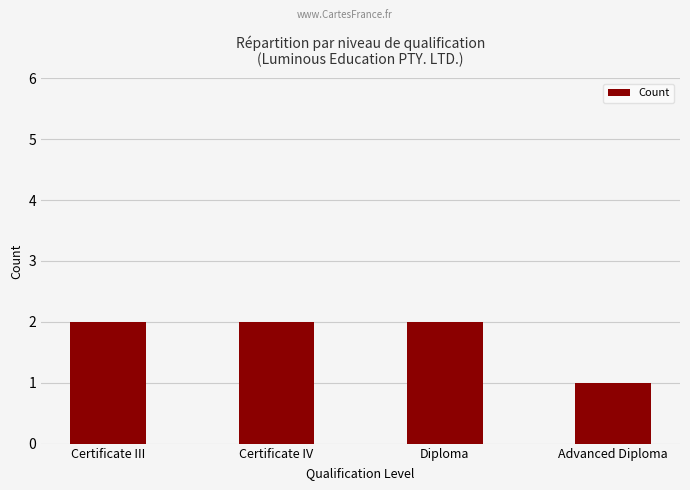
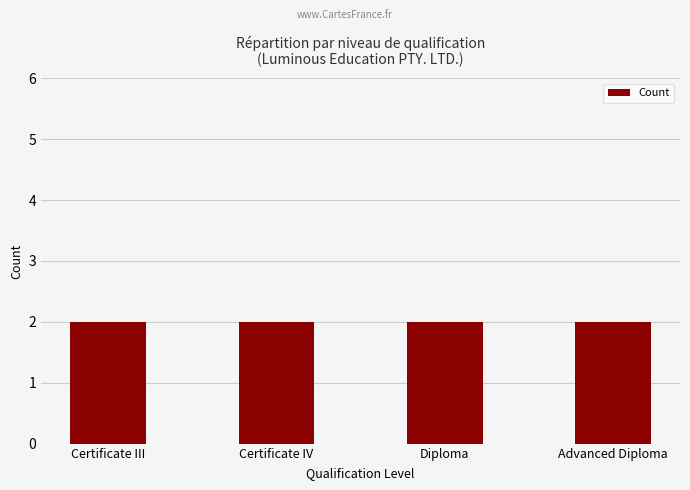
Advanced Diploma: 1 -> 2
